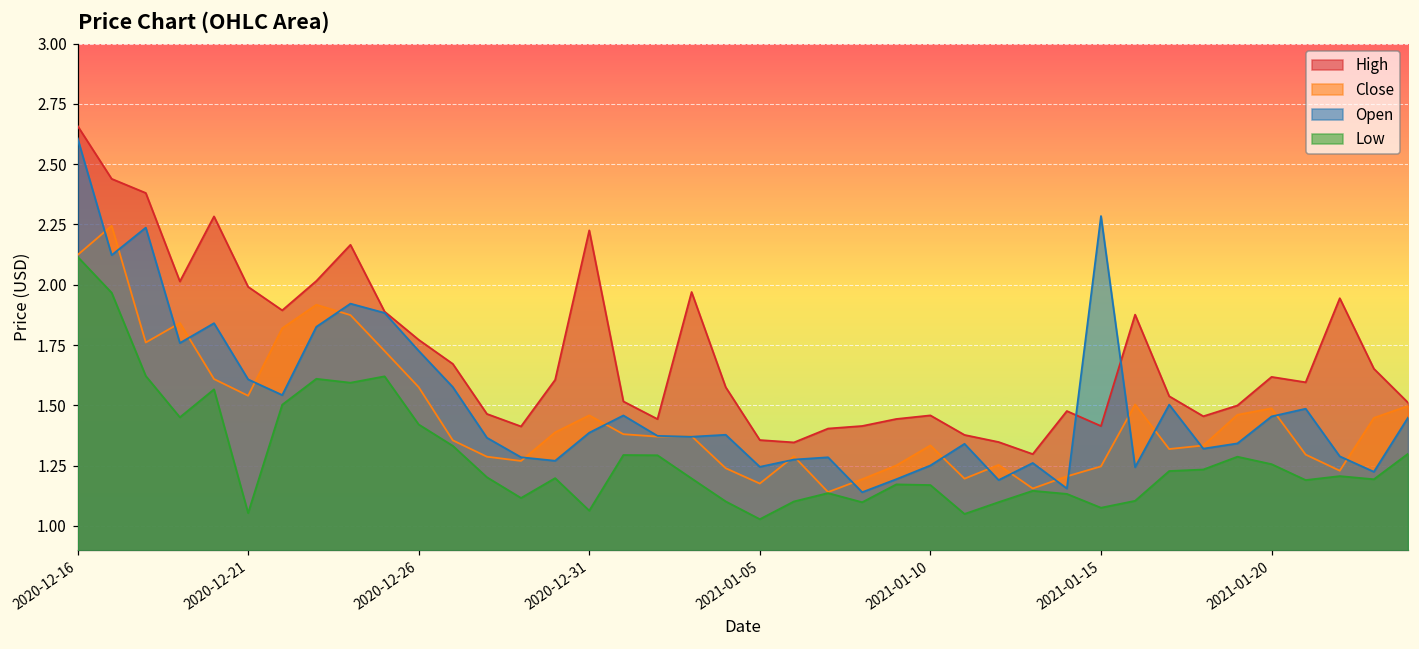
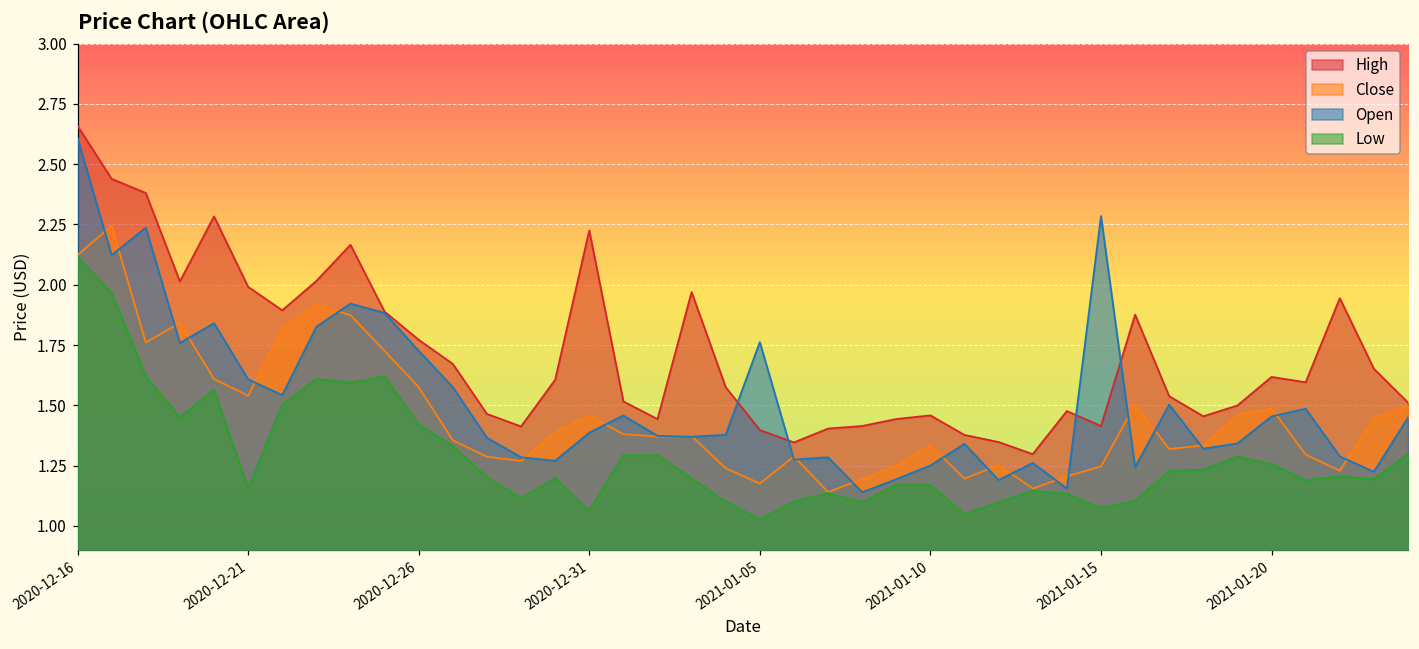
Low, 2020-12-21: 1.05 -> 1.15
High, 2021-01-05: 1.36 -> 1.40
Open, 2021-01-05: 1.24 -> 1.76
